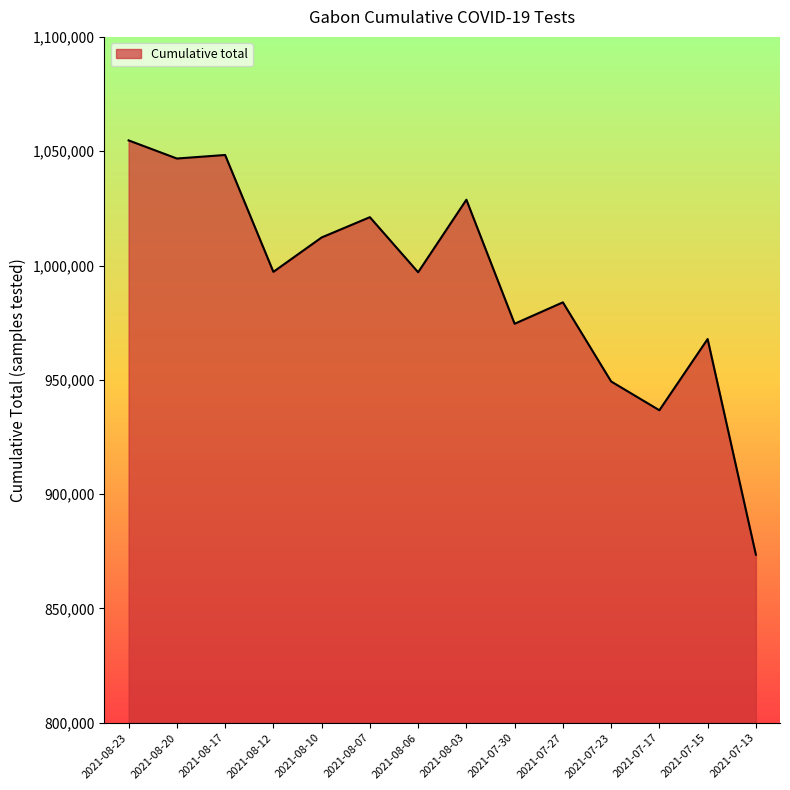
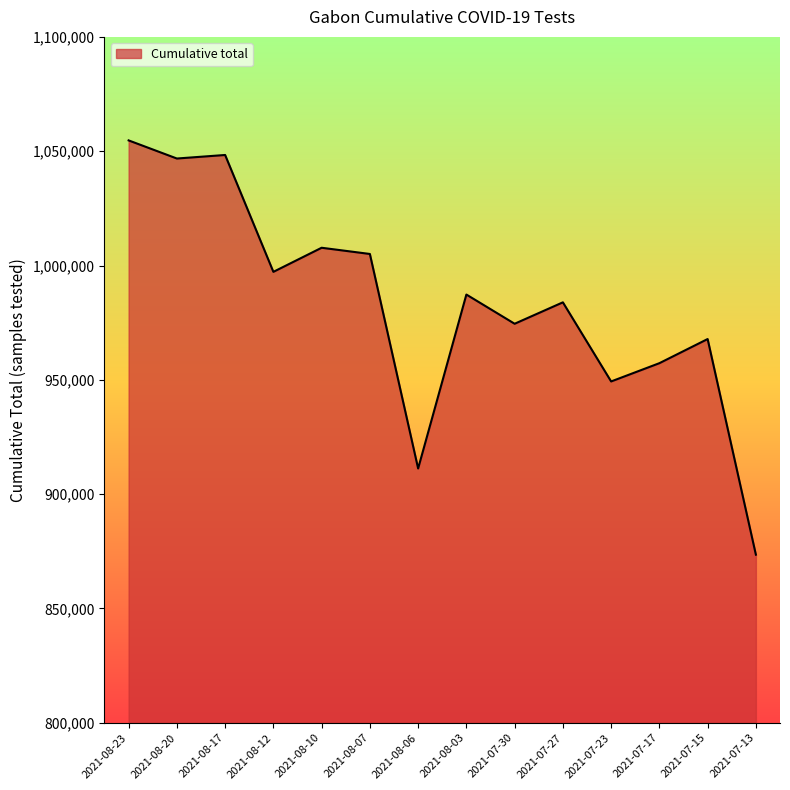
2021-08-10: 1,012,000 -> 1,008,000
2021-08-07: 1,021,000 -> 1,005,000
2021-08-06: 997,000 -> 911,000
2021-08-03: 1,029,000 -> 987,000
2021-07-17: 937,000 -> 957,000
